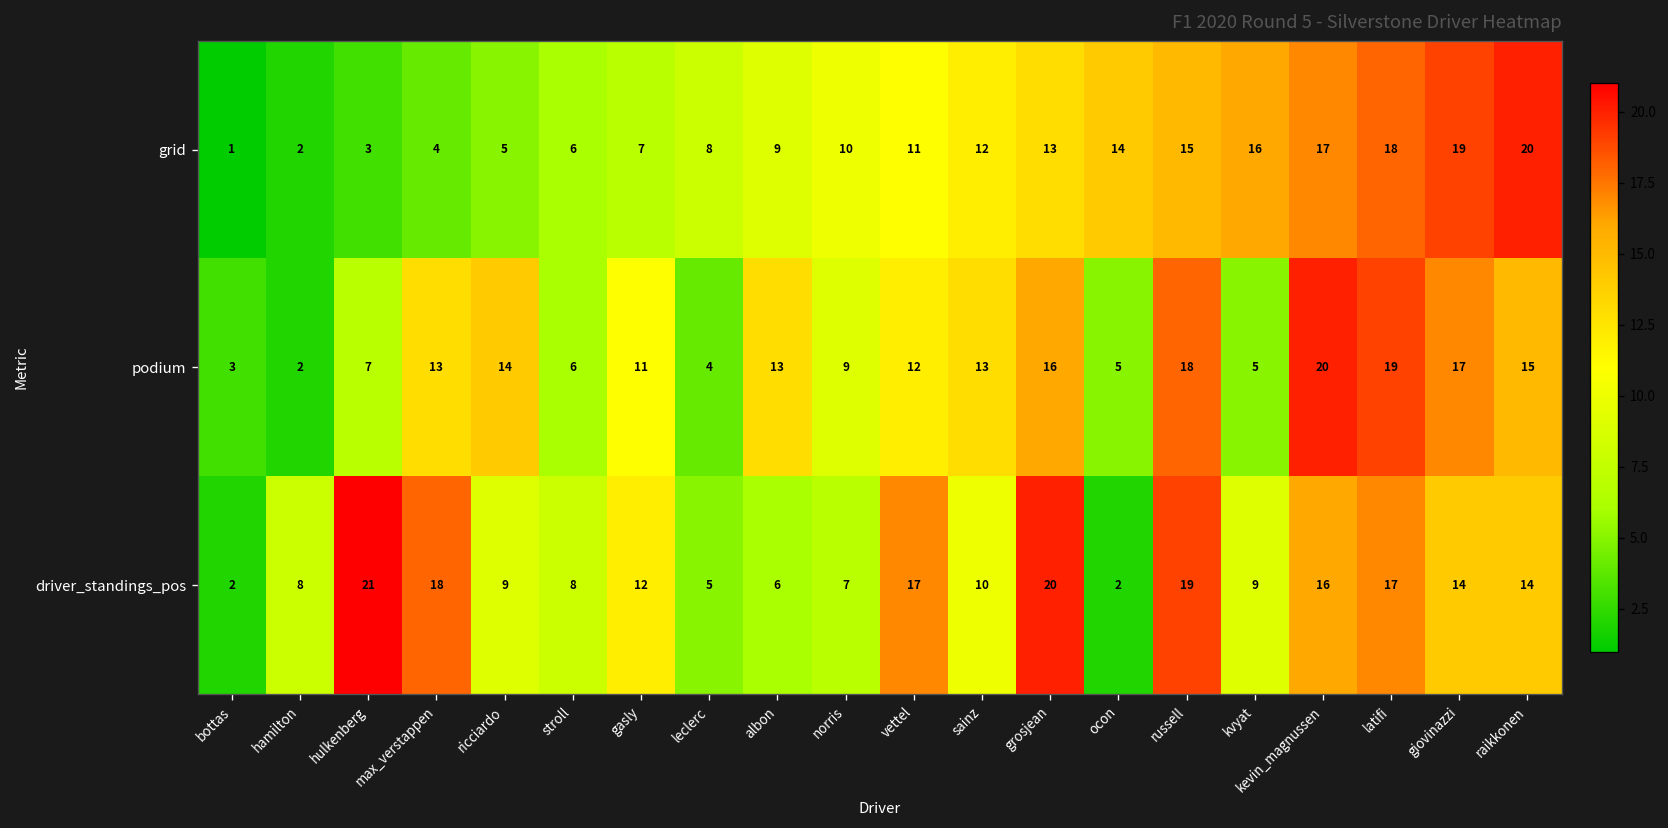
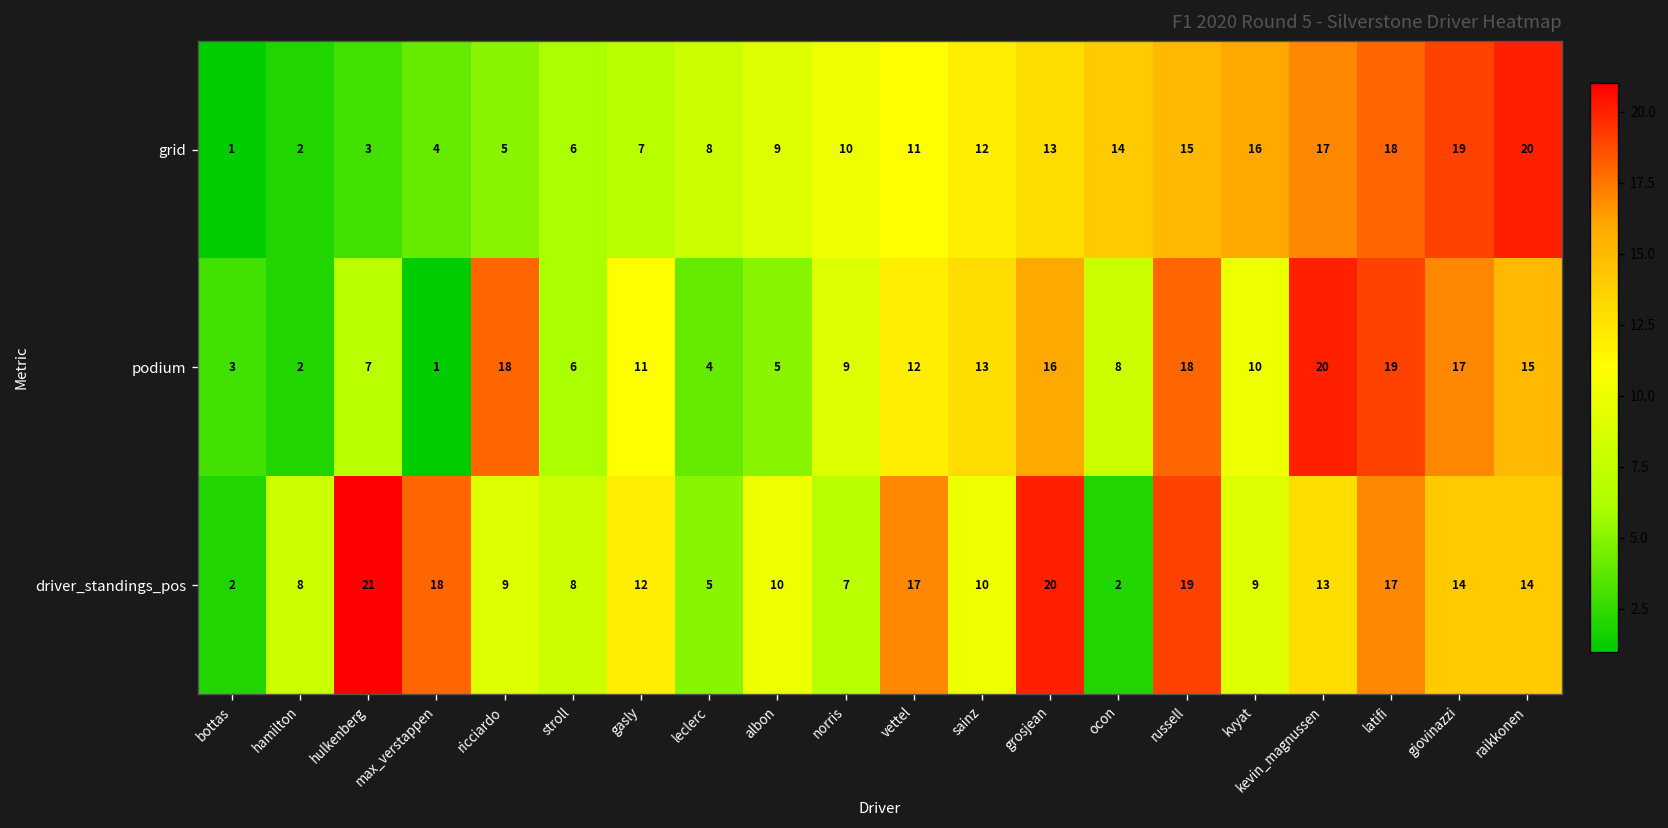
podium, max_verstappen: 13 -> 1
podium, ricciardo: 14 -> 18
podium, albon: 13 -> 5
podium, ocon: 5 -> 8
podium, kvyat: 5 -> 10
driver_standings_pos, albon: 6 -> 10
driver_standings_pos, kevin_magnussen: 16 -> 13
